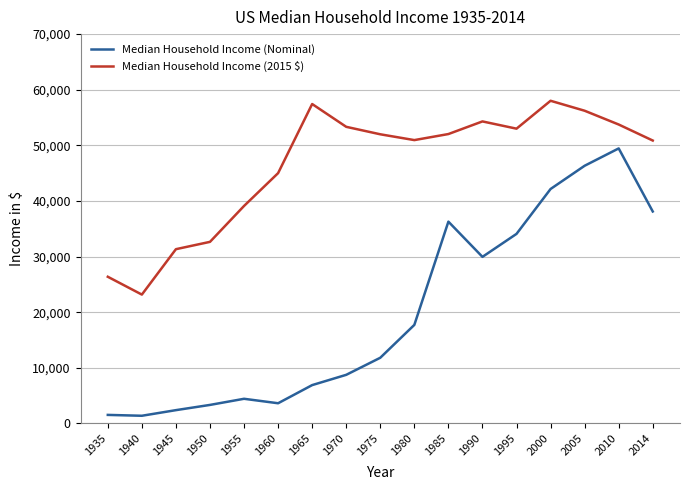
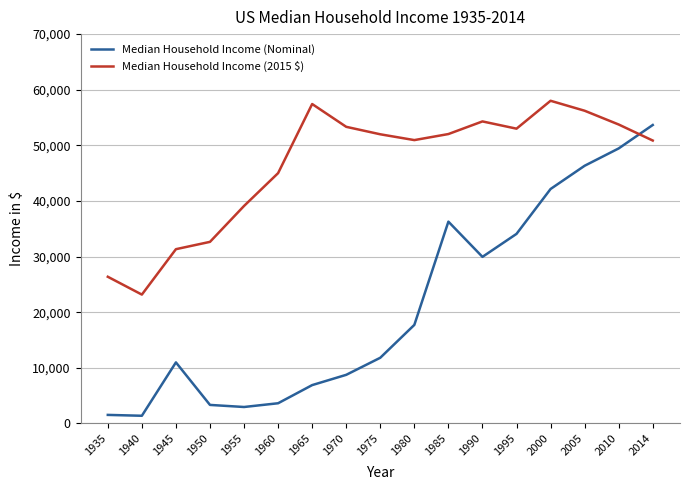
Median Household Income (Nominal), 1945: 2,000 -> 11,000
Median Household Income (Nominal), 1955: 4,000 -> 3,000
Median Household Income (Nominal), 2014: 38,000 -> 54,000
